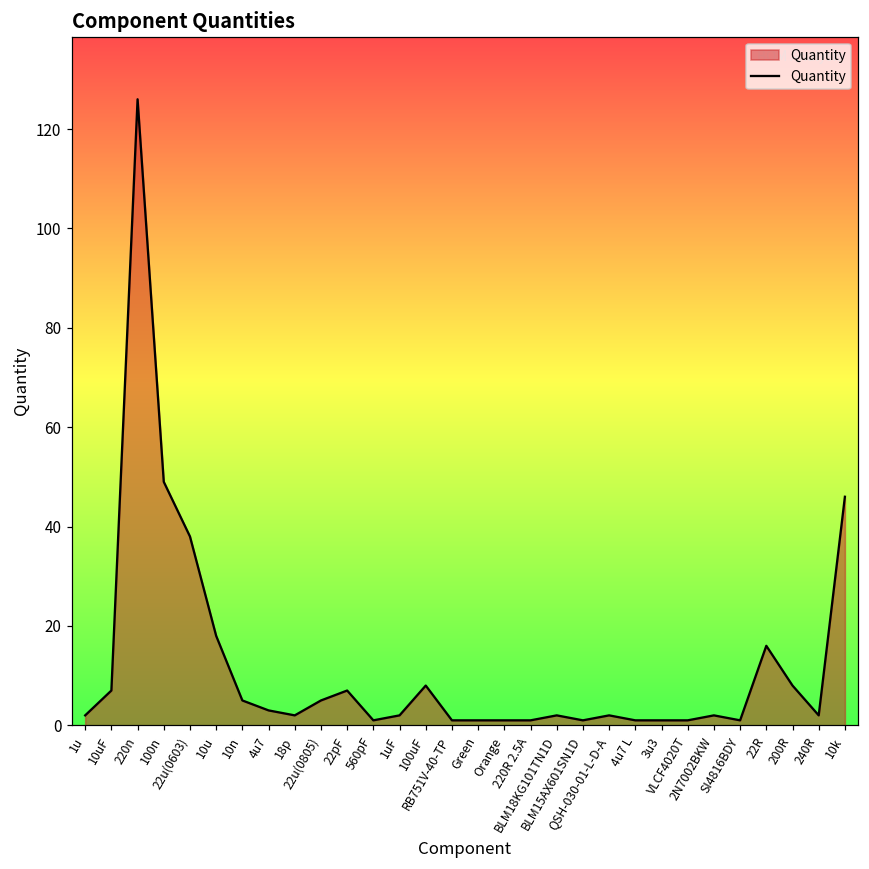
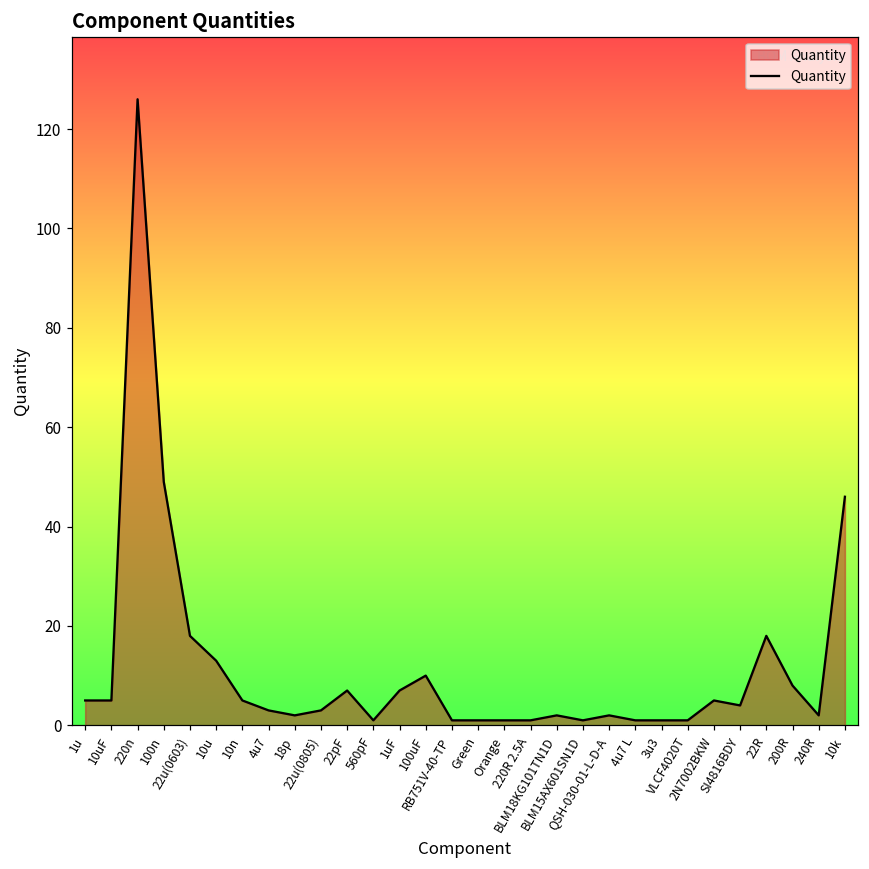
1u: 2 -> 5
10uF: 7 -> 5
22u(0603): 38 -> 18
10u: 18 -> 13
22u(0805): 5 -> 3
1uF: 2 -> 7
100uF: 8 -> 10
2N7002BKW: 2 -> 5
SI4816BDY: 1 -> 4
22R: 16 -> 18
